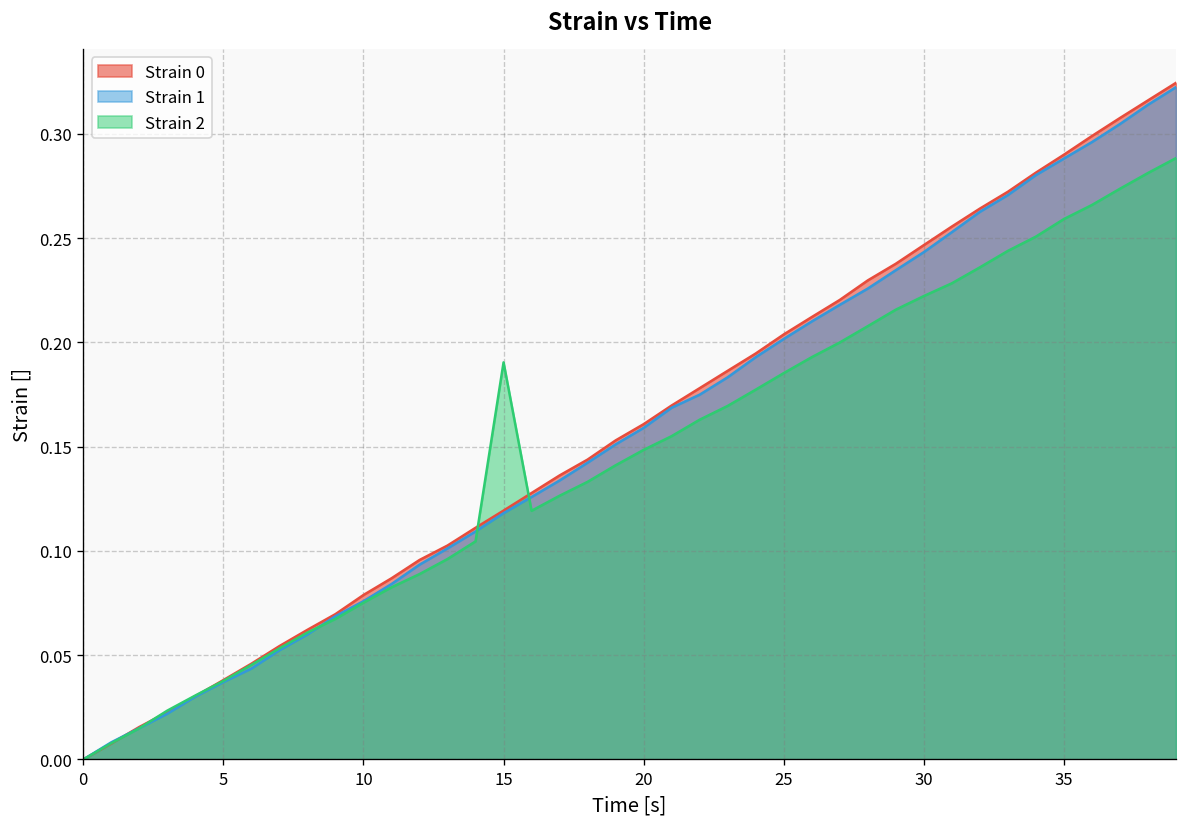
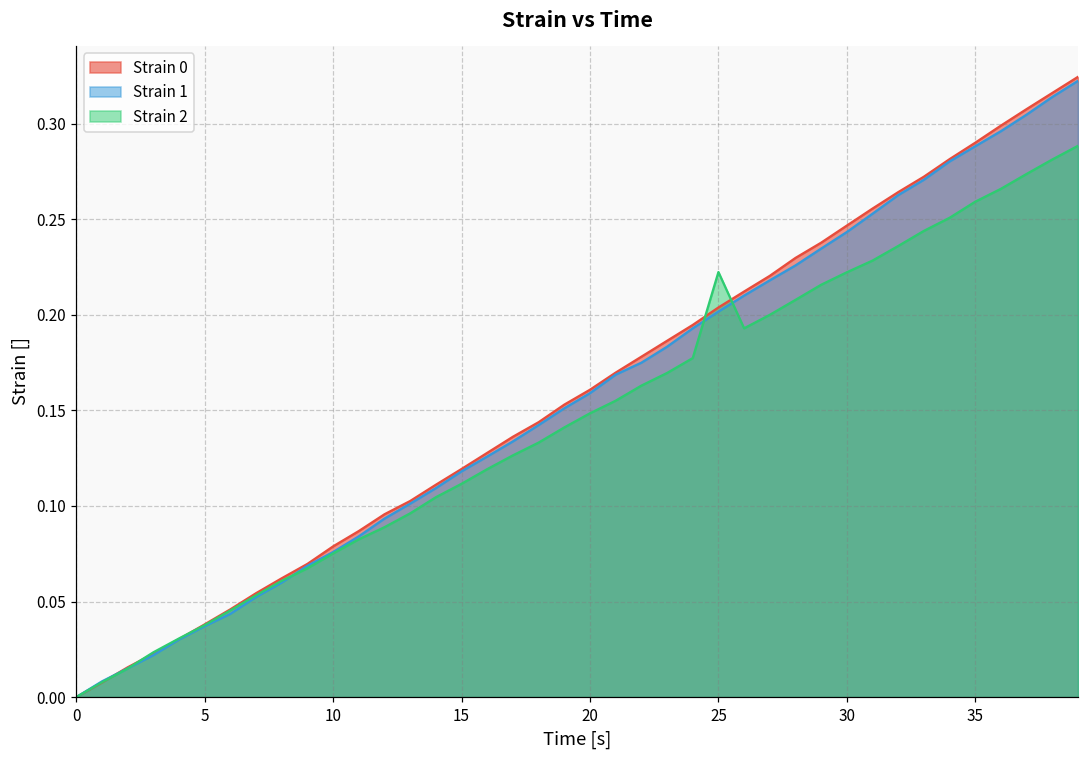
Strain 2, 15: 0.190 -> 0.112
Strain 2, 25: 0.185 -> 0.222
